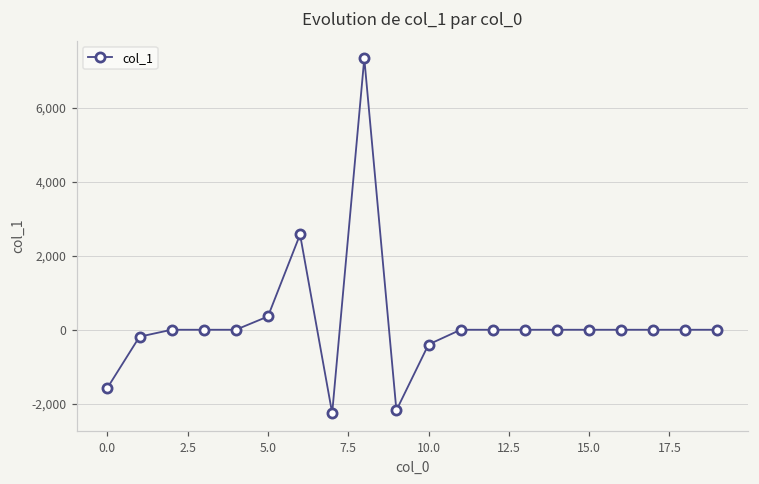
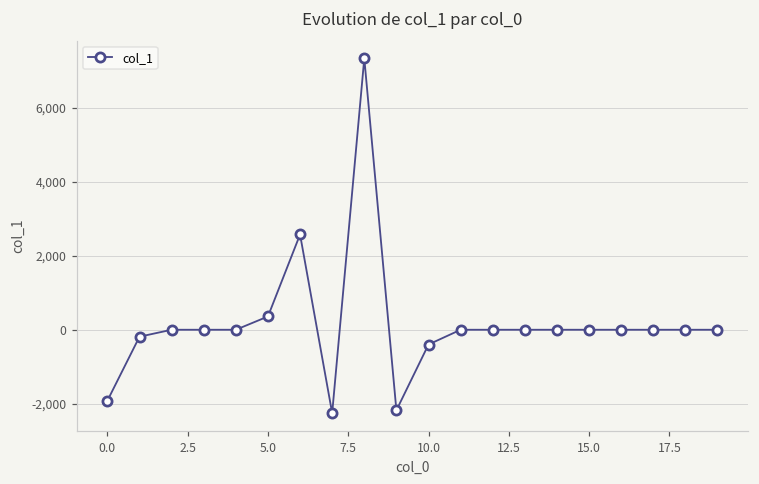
0.0: -1,600 -> -1,900
